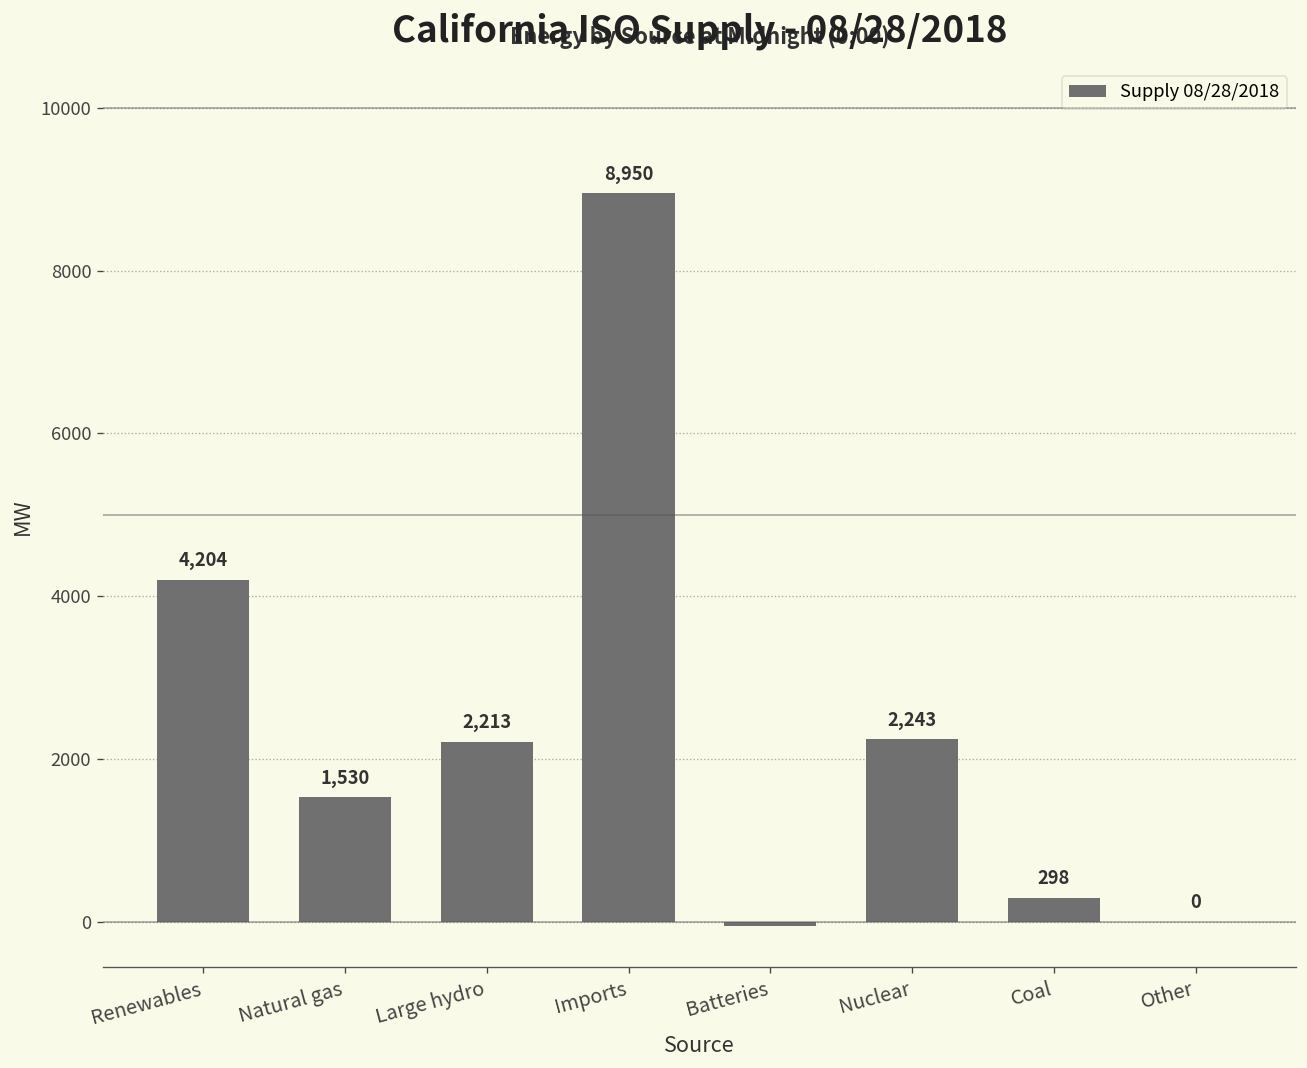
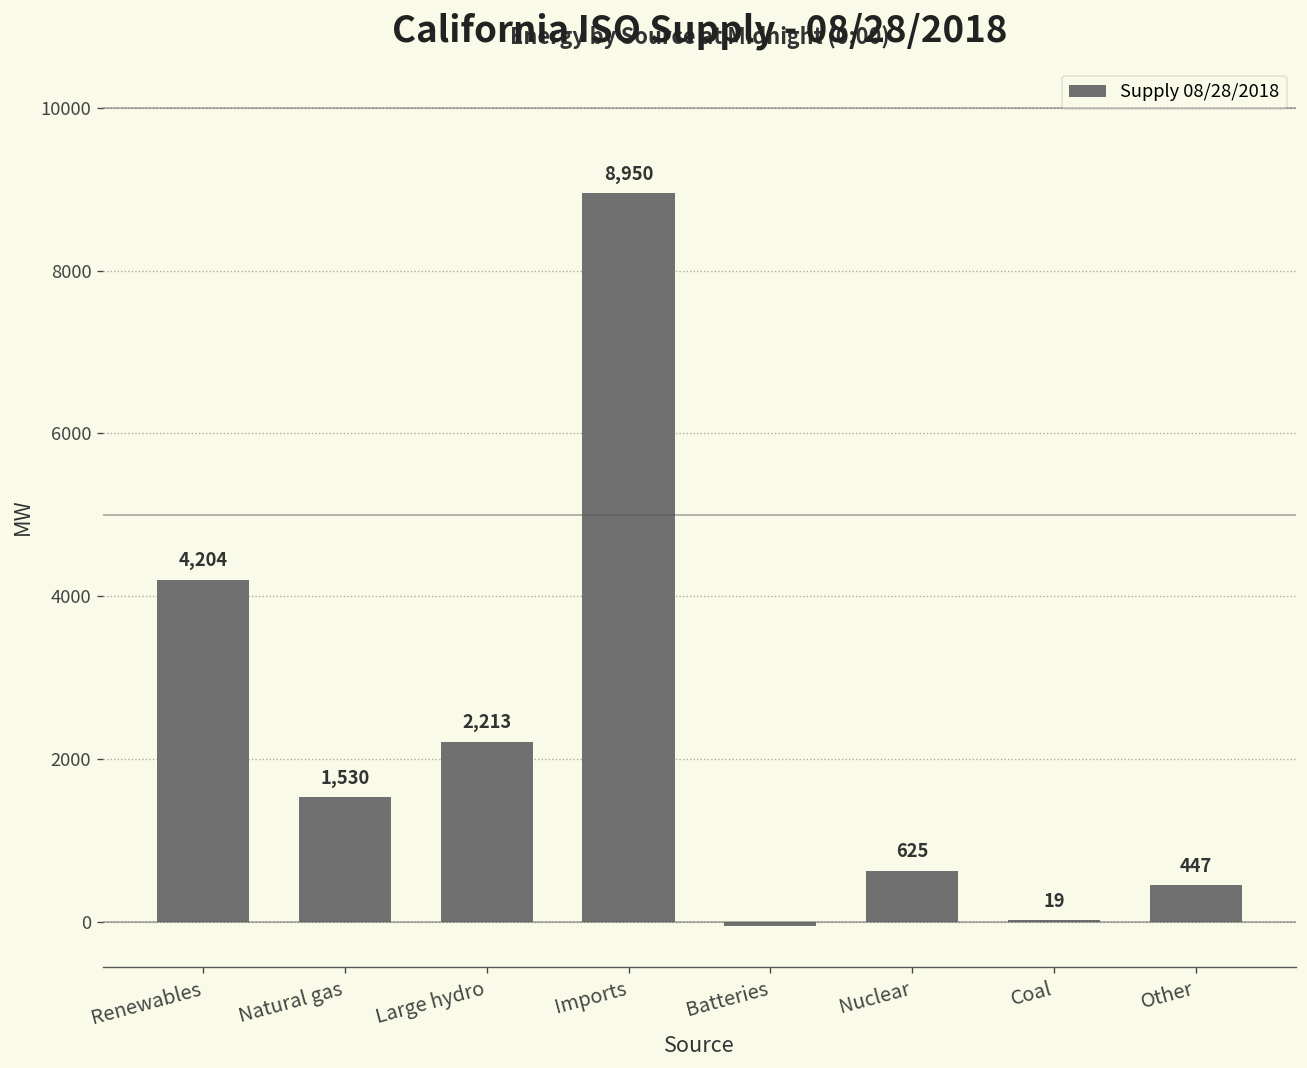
Nuclear: 2,243 -> 625
Coal: 298 -> 19
Other: 0 -> 447
